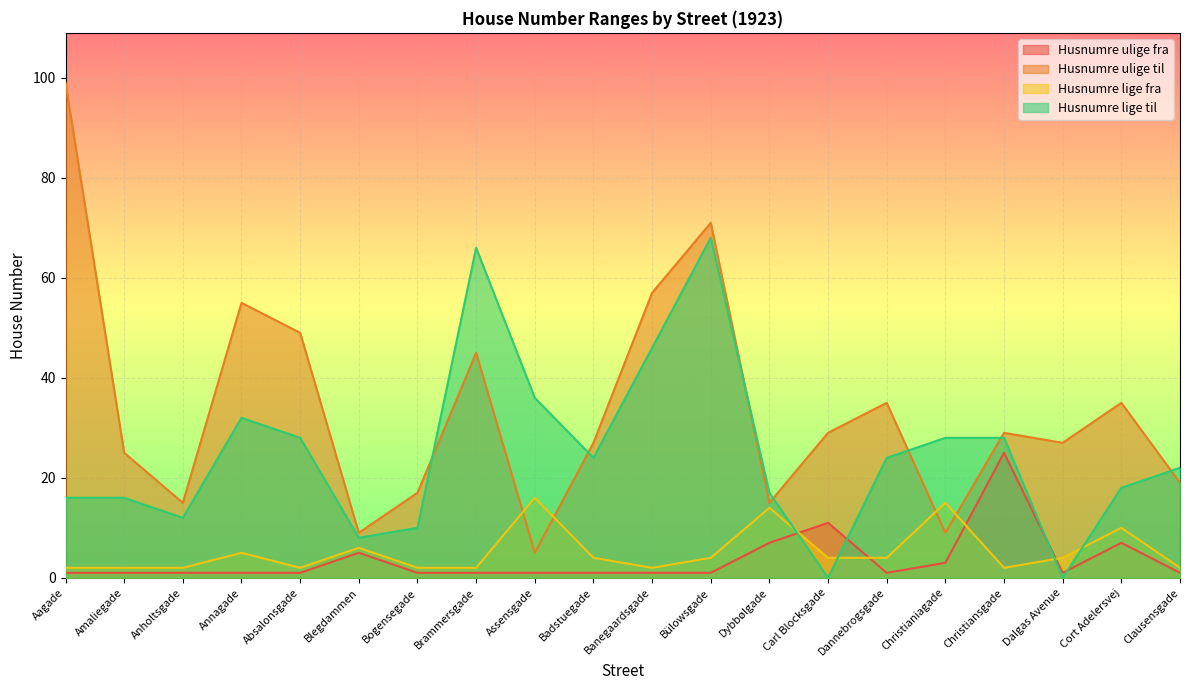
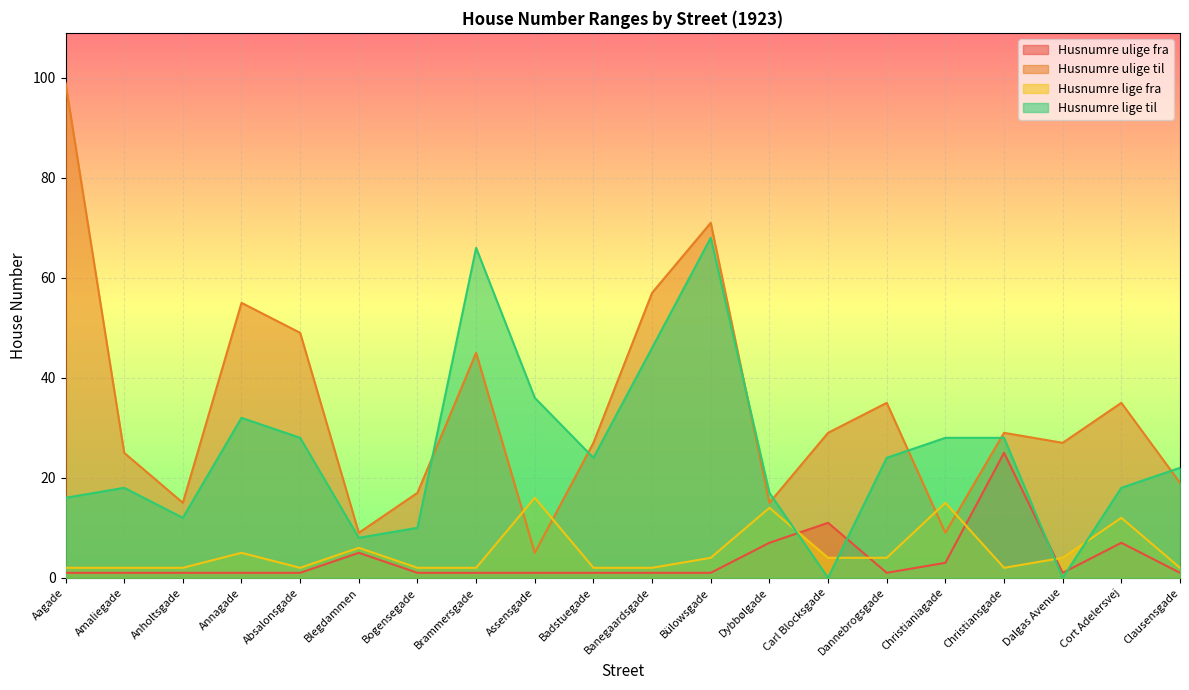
Husnumre lige til, Amaliegade: 16 -> 18
Husnumre lige fra, Badstuegade: 4 -> 2
Husnumre lige fra, Cort Adelersvej: 10 -> 12
